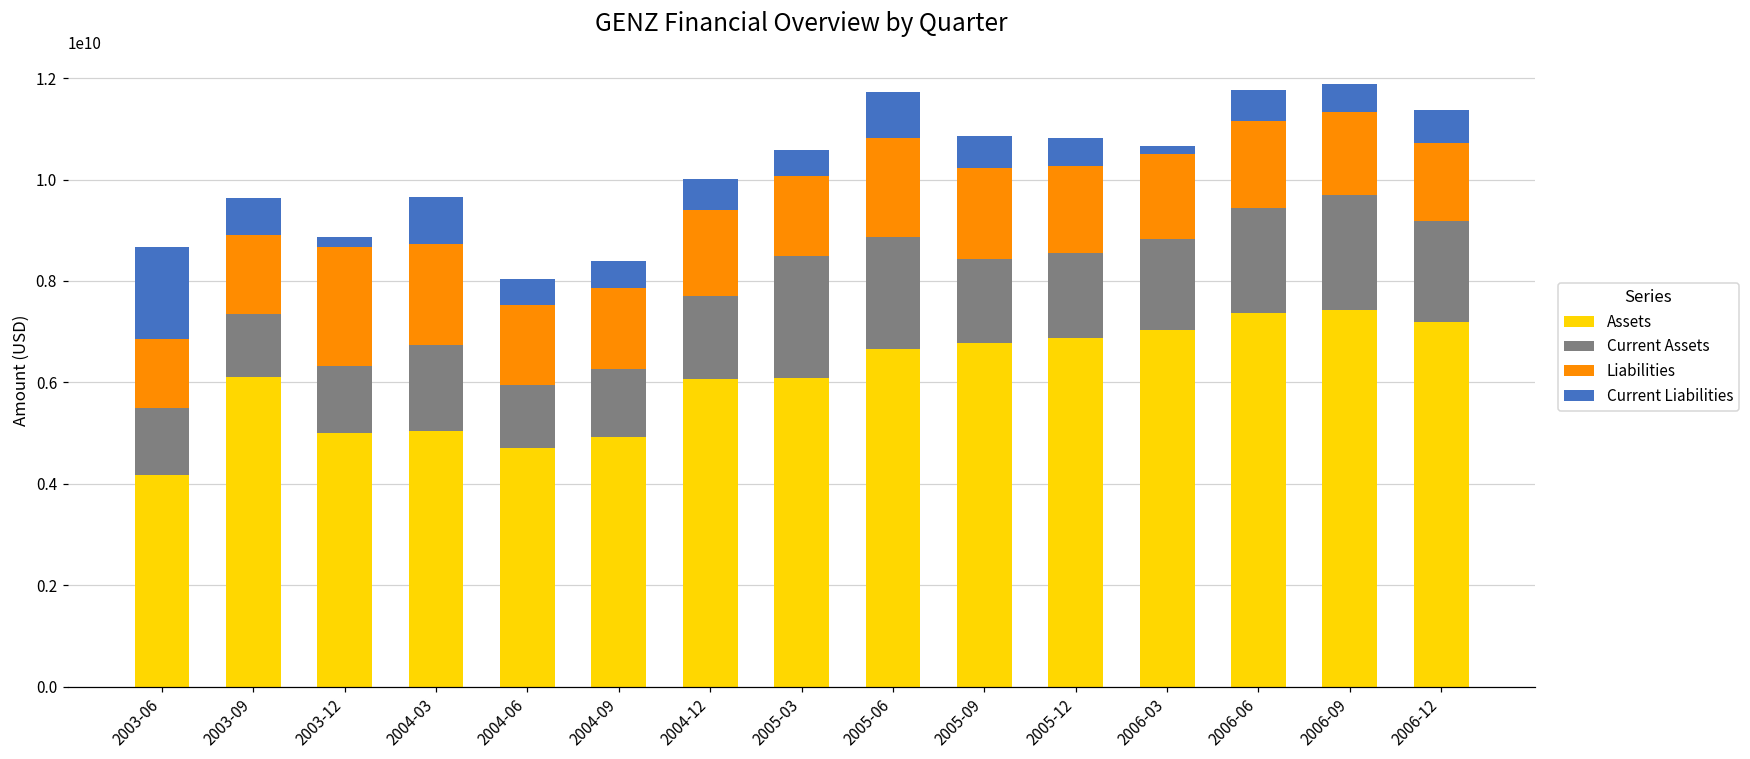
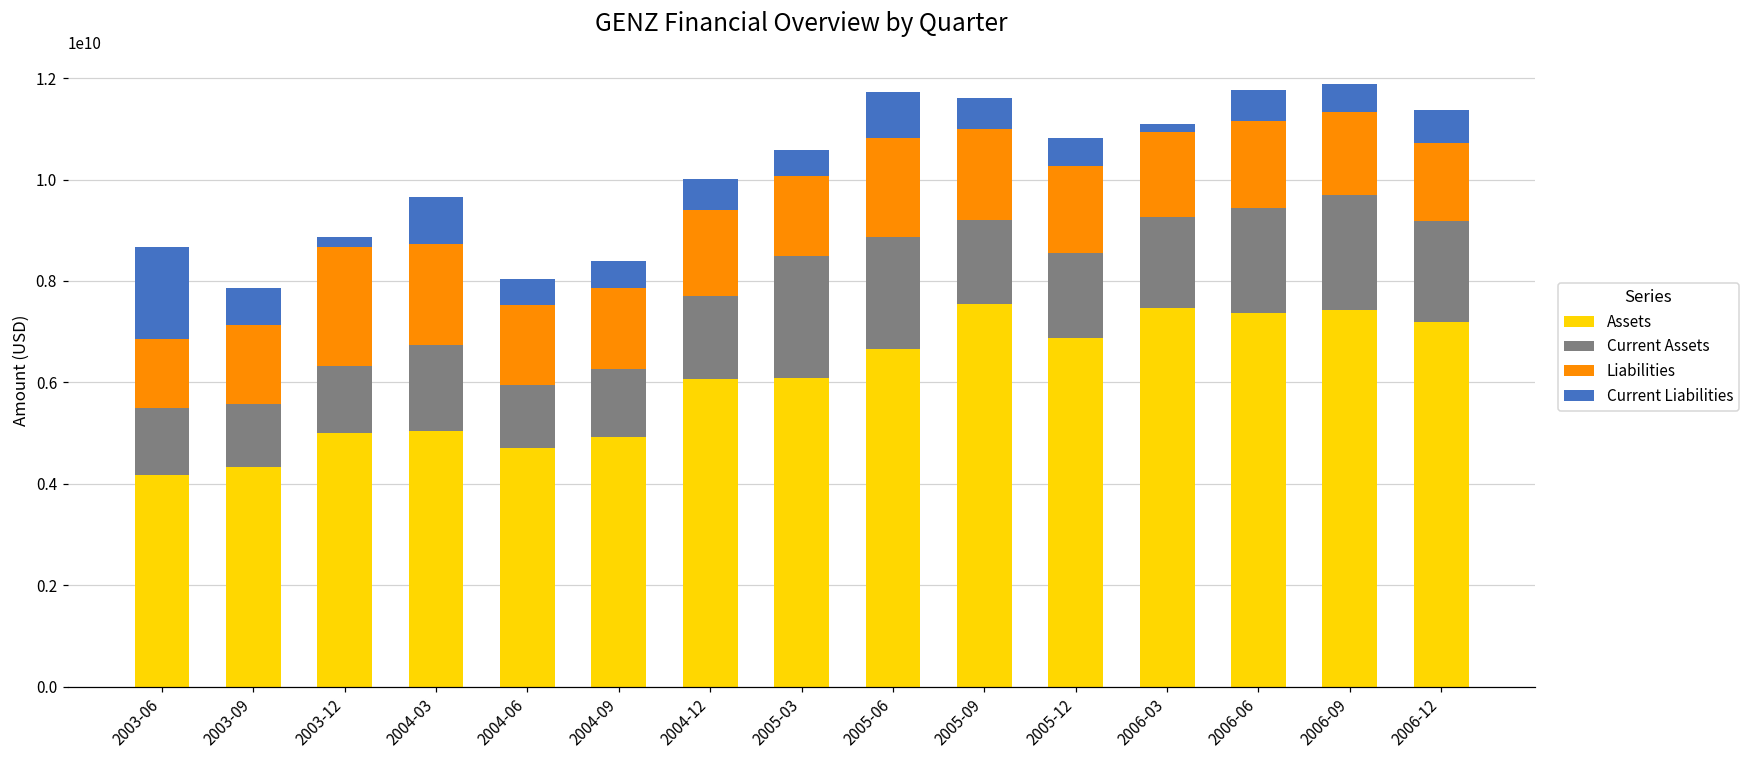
Assets, 2003-09: 6100000000 -> 4300000000
Assets, 2005-09: 6800000000 -> 7500000000
Assets, 2006-03: 7000000000 -> 7500000000
